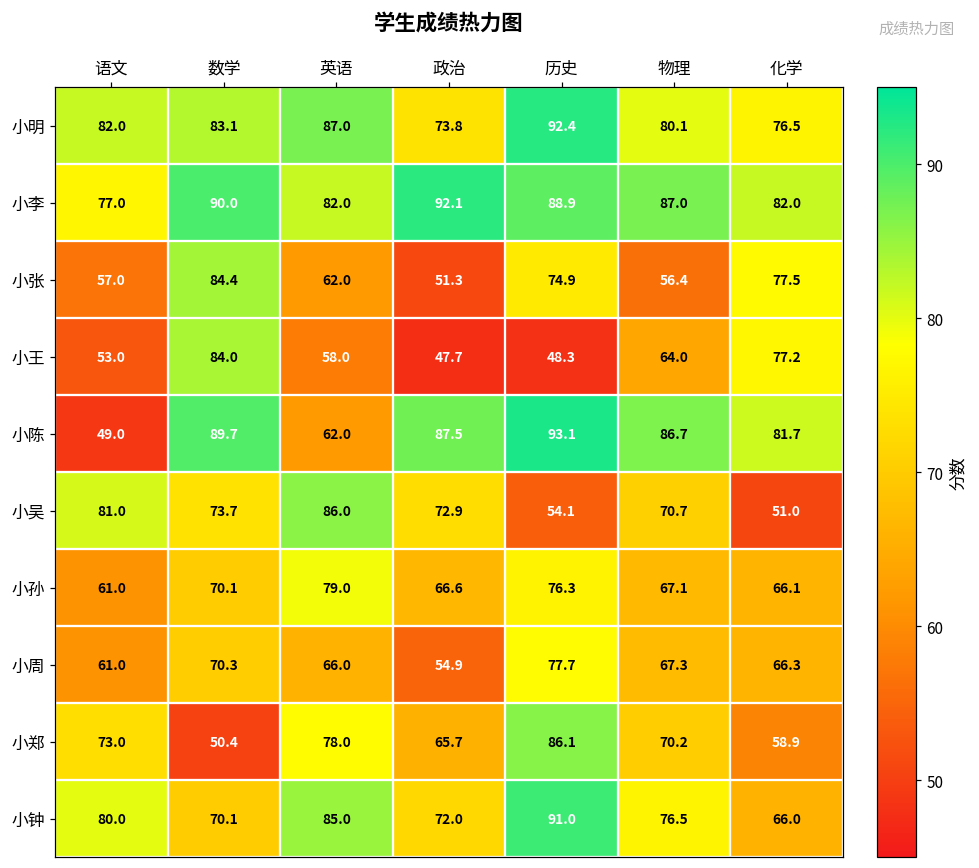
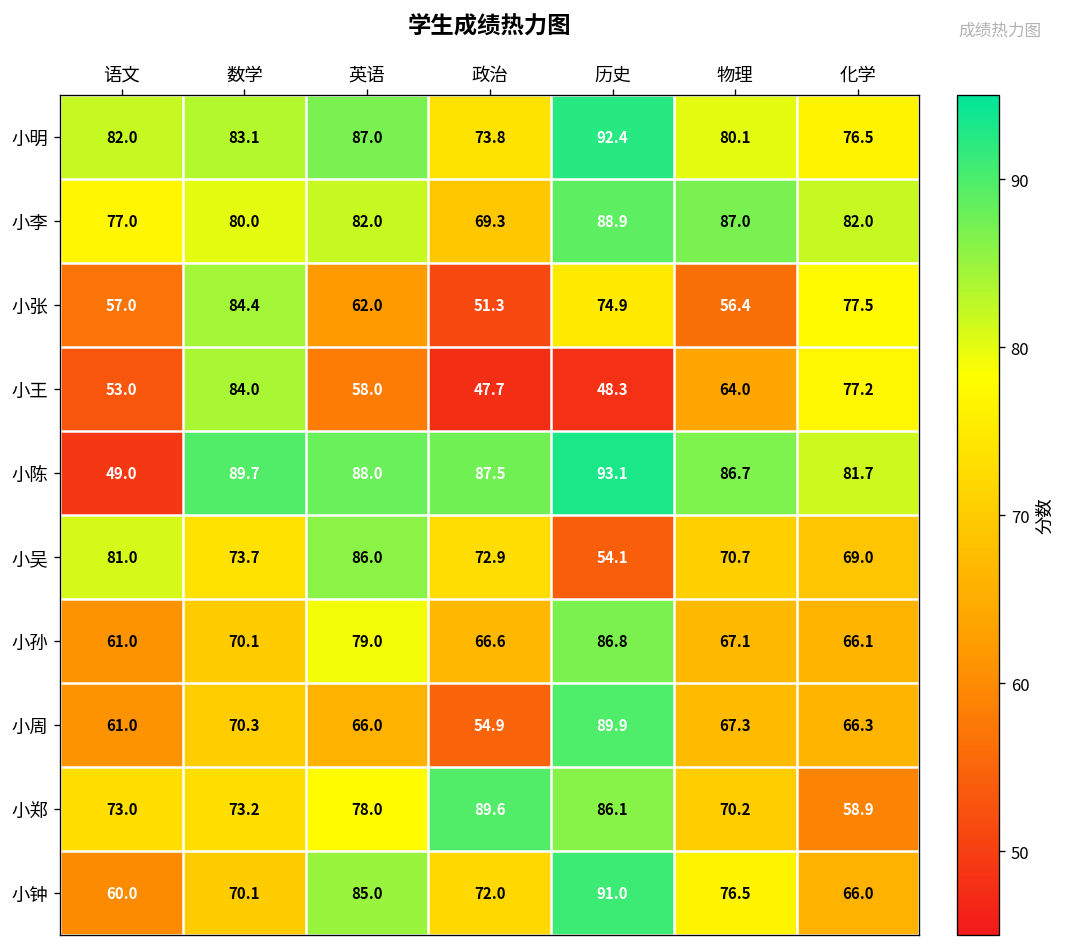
小李, 数学: 90.0 -> 80.0
小李, 政治: 92.1 -> 69.3
小陈, 英语: 62.0 -> 88.0
小吴, 化学: 51.0 -> 69.0
小孙, 历史: 76.3 -> 86.8
小周, 历史: 77.7 -> 89.9
小郑, 数学: 50.4 -> 73.2
小郑, 政治: 65.7 -> 89.6
小钟, 语文: 80.0 -> 60.0
